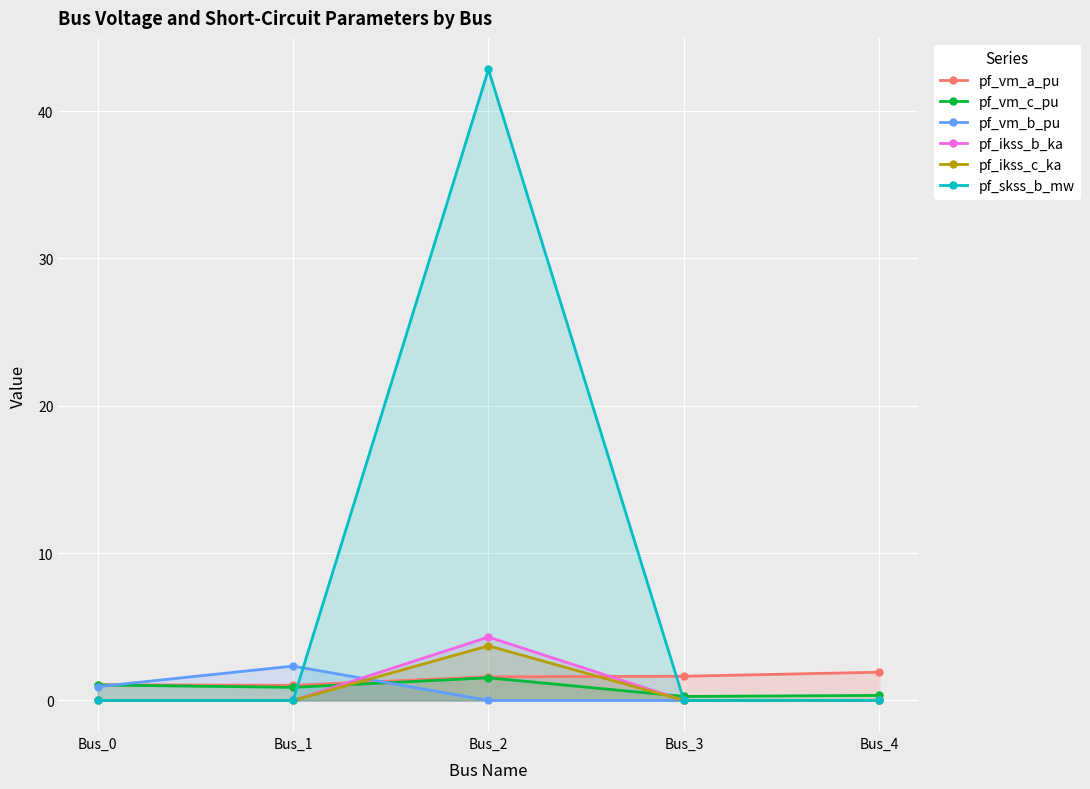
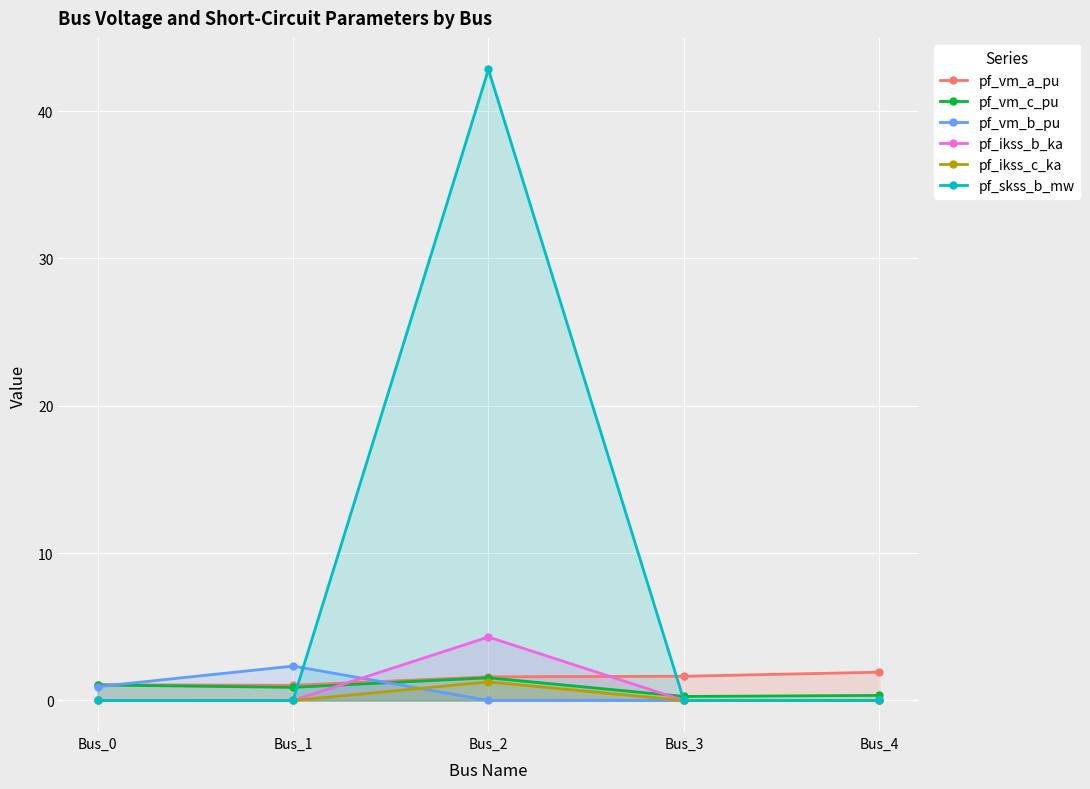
pf_ikss_c_ka, Bus_2: 3.7 -> 1.3
